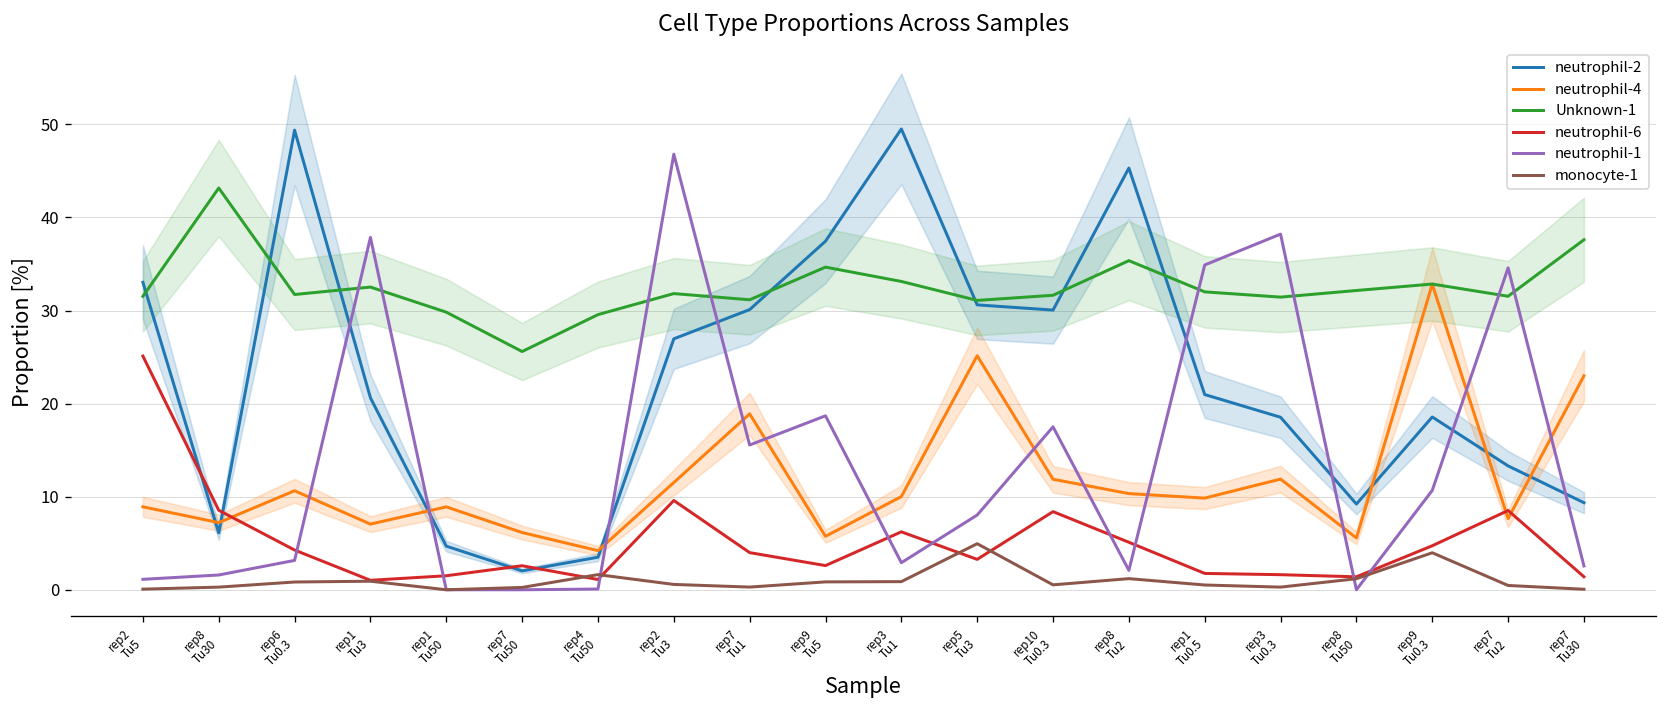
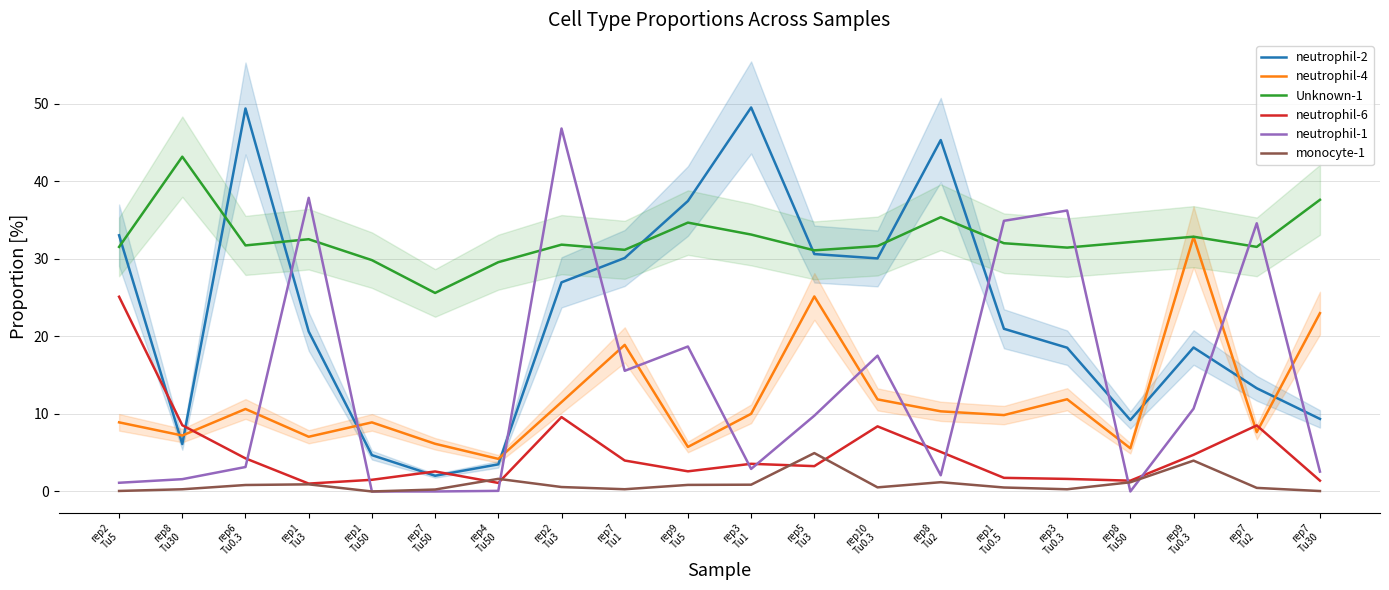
neutrophil-6, rep3 Tu1: 6 -> 4
neutrophil-1, rep5 Tu3: 8 -> 10
neutrophil-1, rep3 Tu0.3: 38 -> 36
